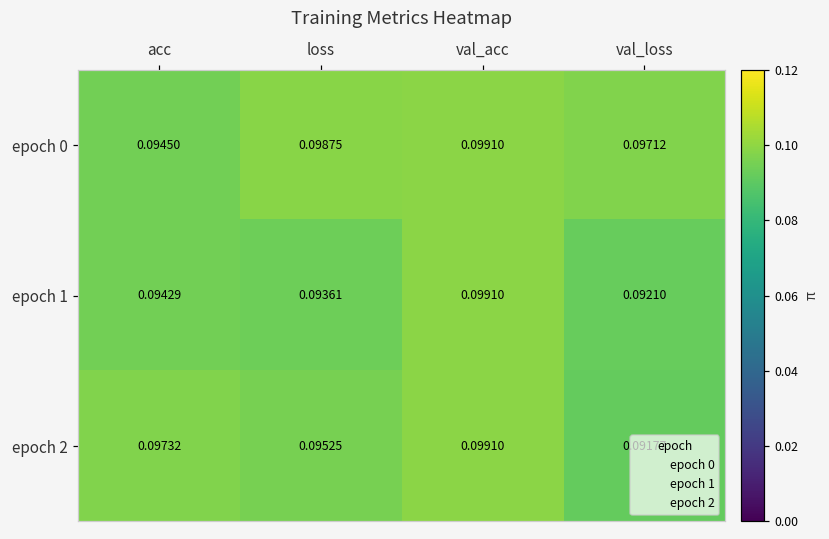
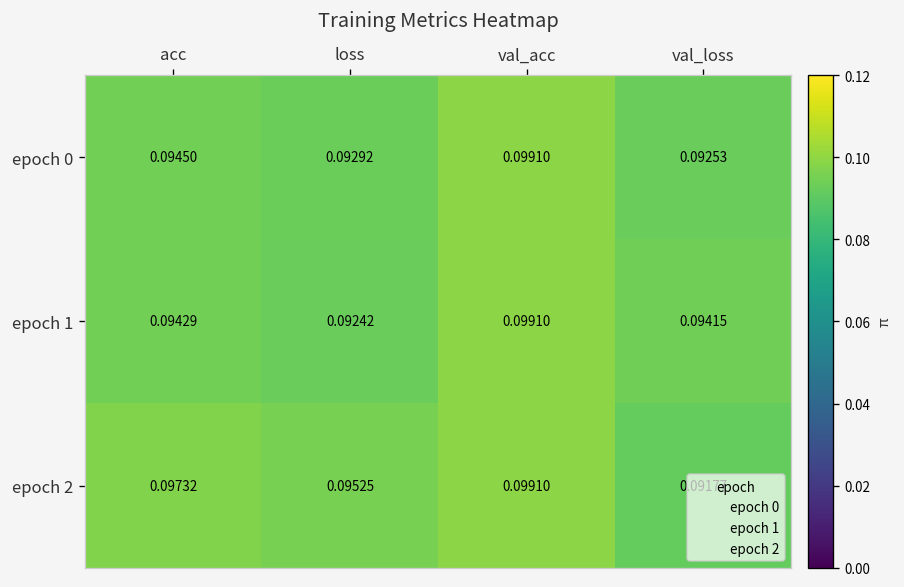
epoch 0, loss: 0.09875 -> 0.09292
epoch 0, val_loss: 0.09712 -> 0.09253
epoch 1, loss: 0.09361 -> 0.09242
epoch 1, val_loss: 0.09210 -> 0.09415
